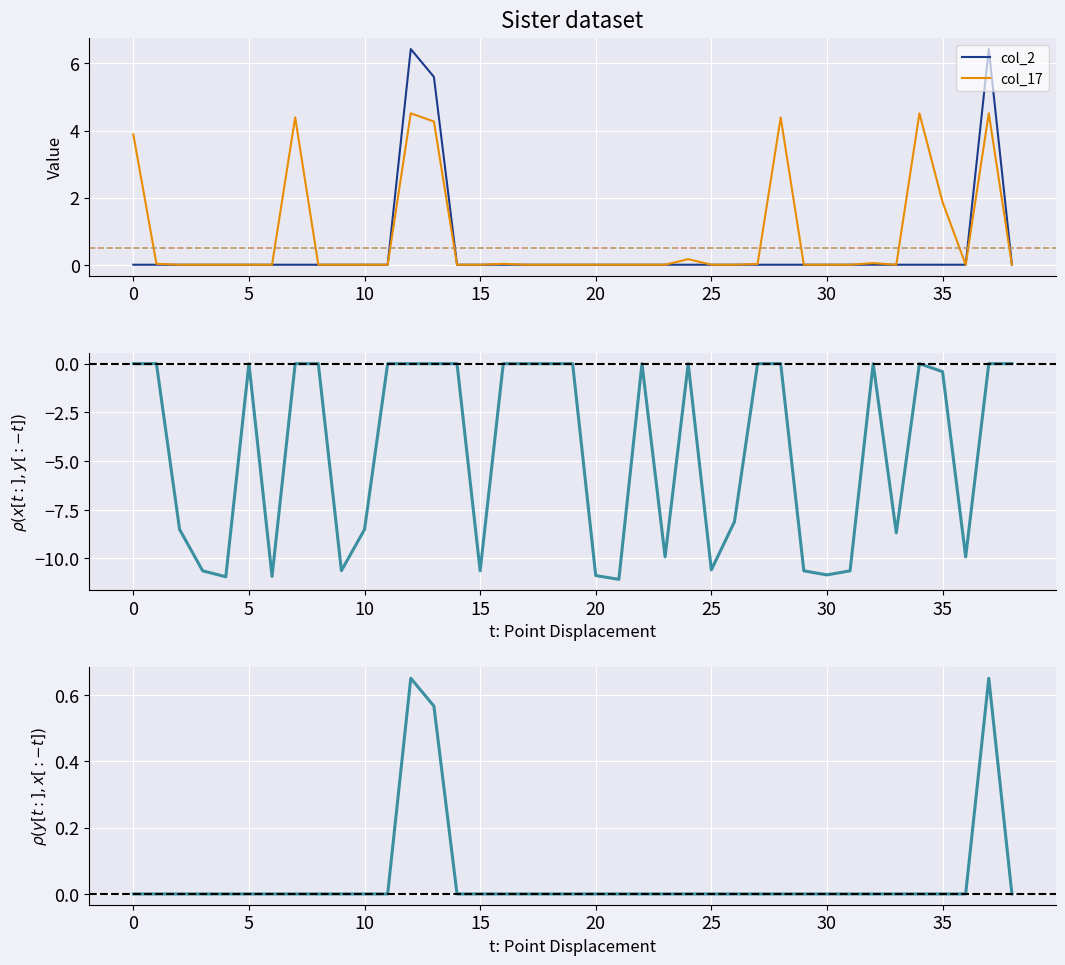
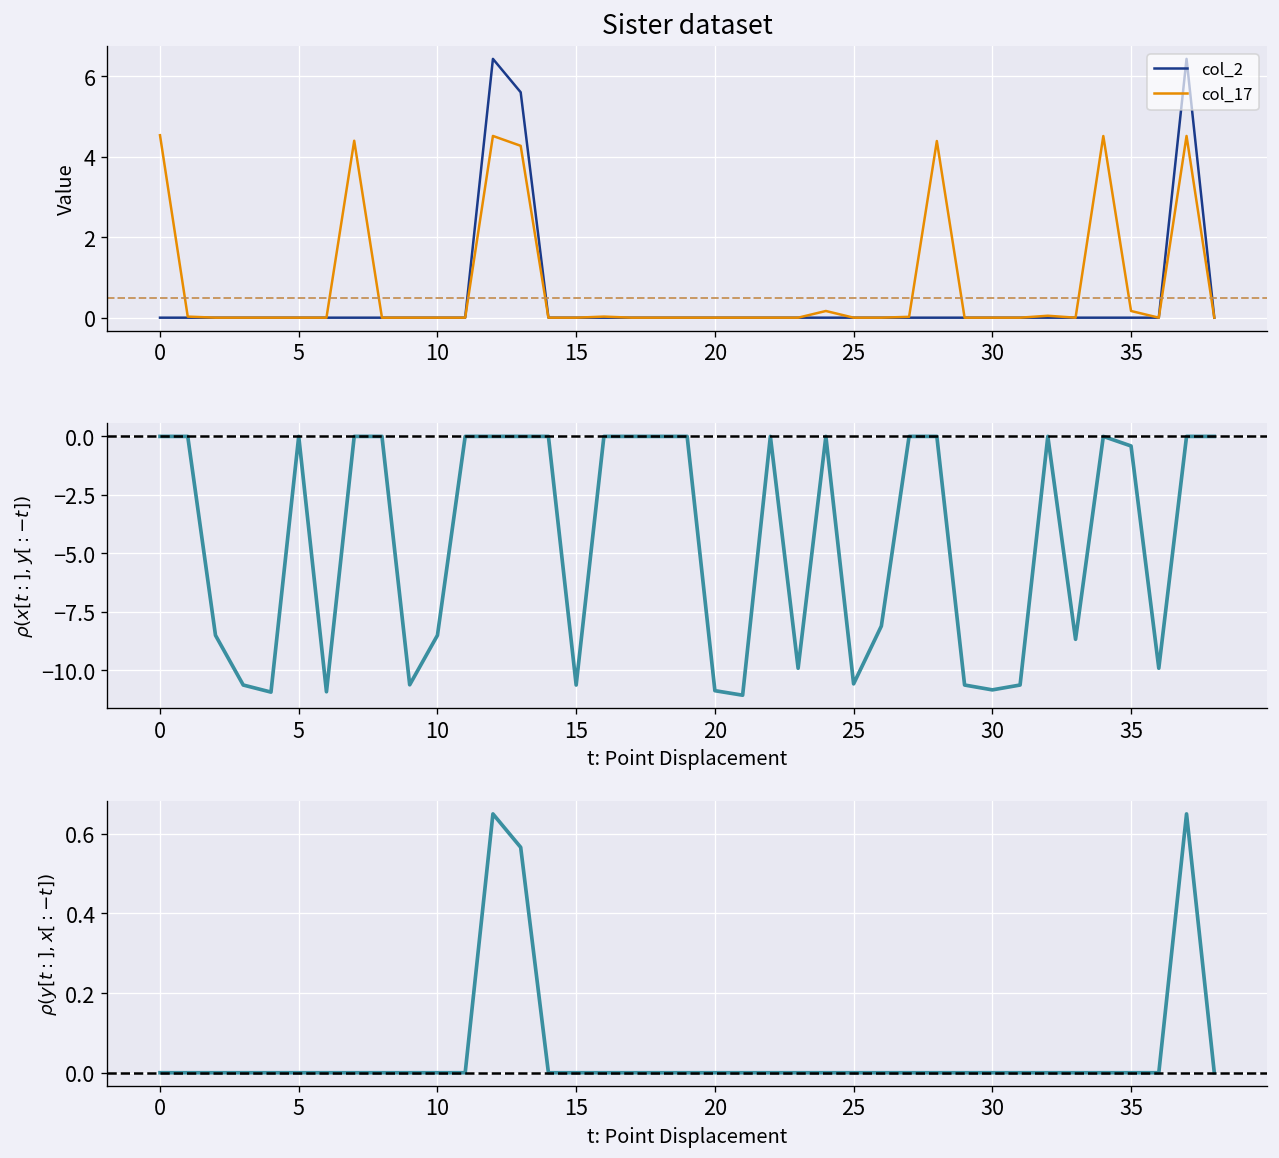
Sister dataset, col_17, 0: 3.9 -> 4.5
Sister dataset, col_17, 35: 1.9 -> 0.2
